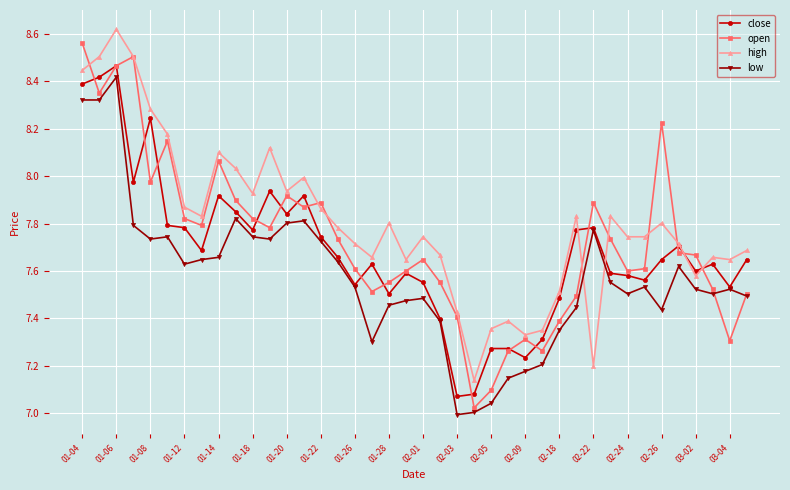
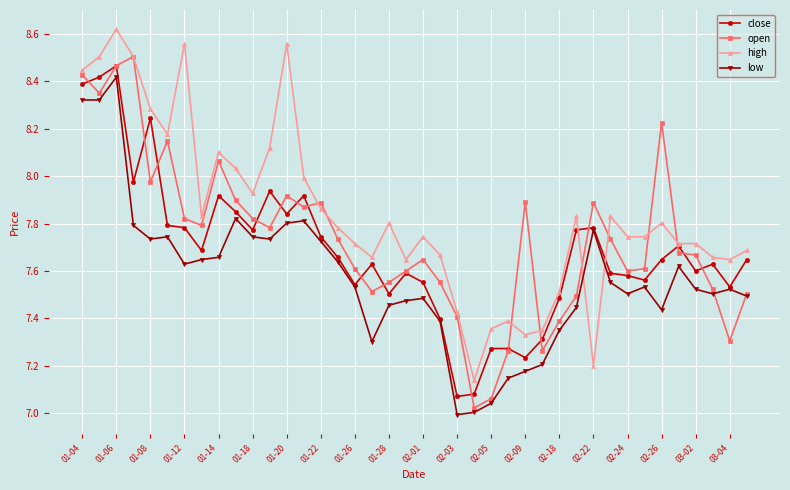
open, 01-04: 8.56 -> 8.43
high, 01-12: 7.87 -> 8.56
high, 01-20: 7.94 -> 8.56
open, 02-05: 7.10 -> 7.06
open, 02-09: 7.31 -> 7.89
high, 03-02: 7.58 -> 7.72
